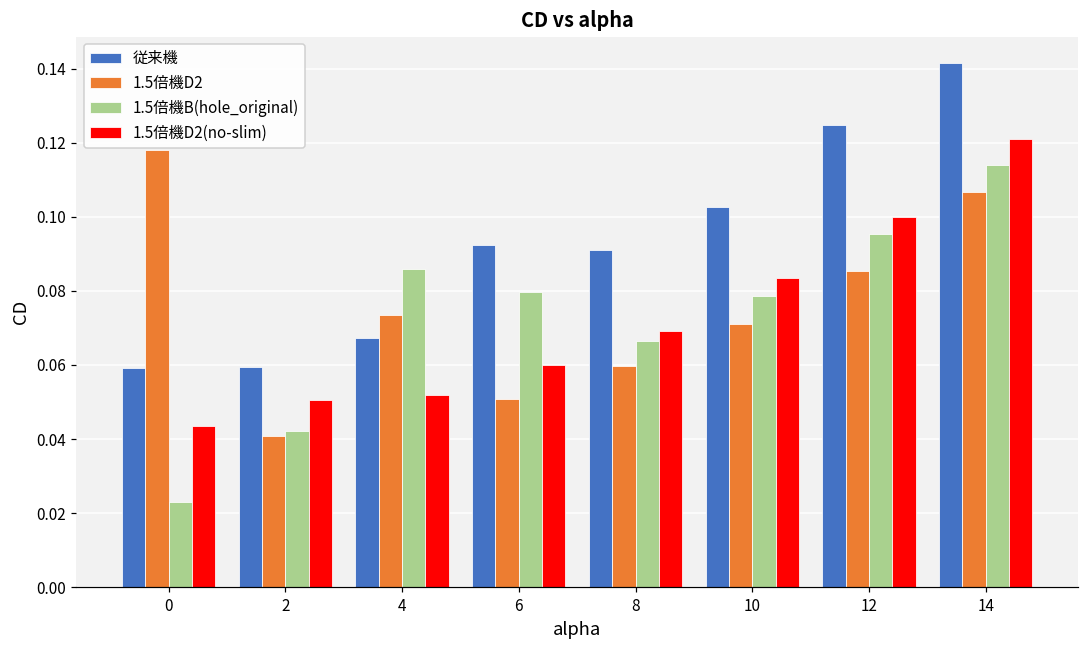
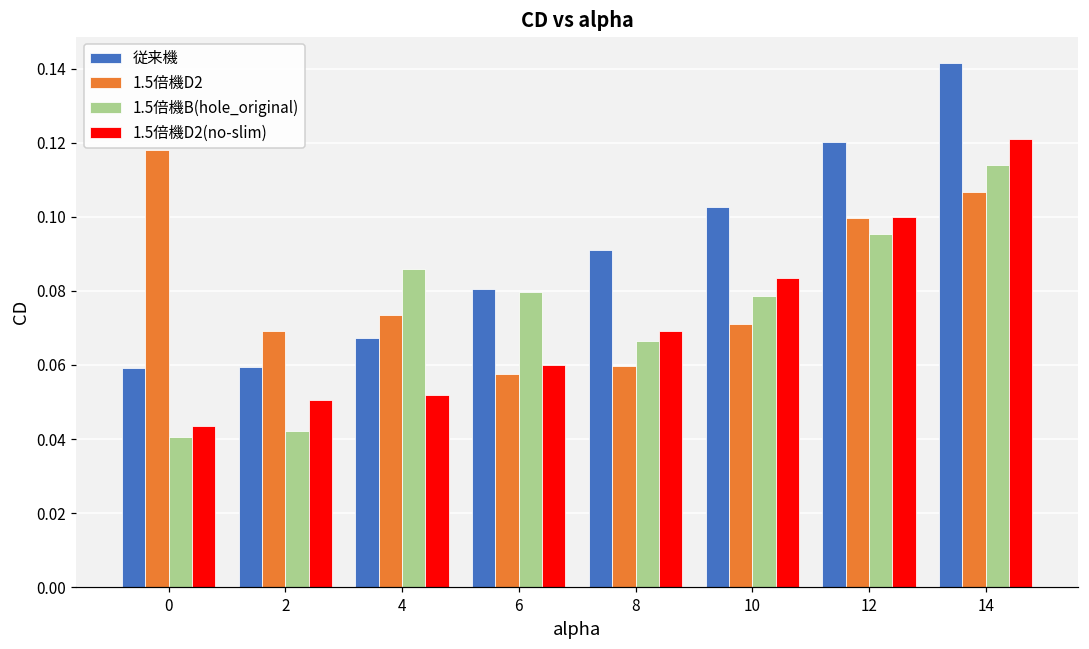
1.5倍機B(hole_original), 0: 0.023 -> 0.040
1.5倍機D2, 2: 0.041 -> 0.069
従来機, 6: 0.092 -> 0.081
1.5倍機D2, 6: 0.051 -> 0.058
従来機, 12: 0.125 -> 0.120
1.5倍機D2, 12: 0.085 -> 0.100
